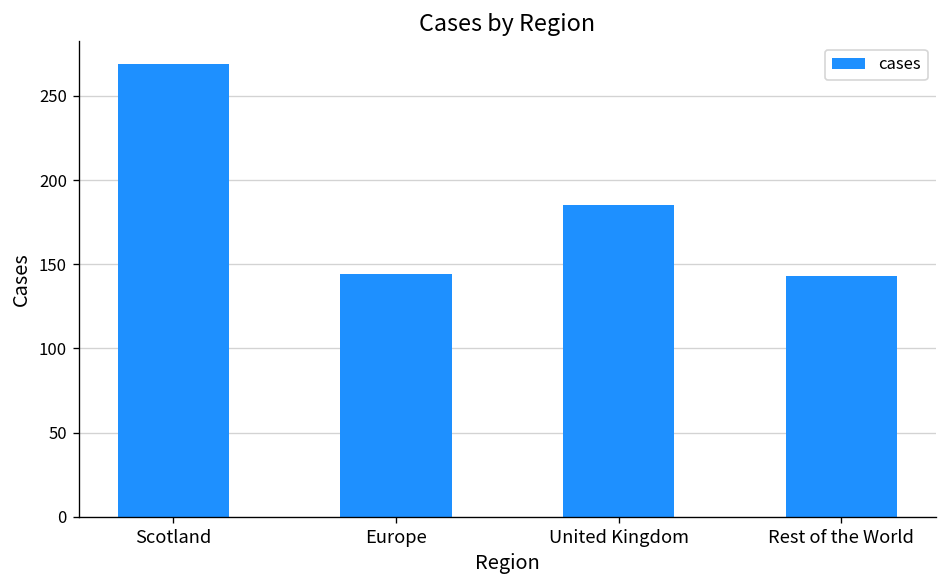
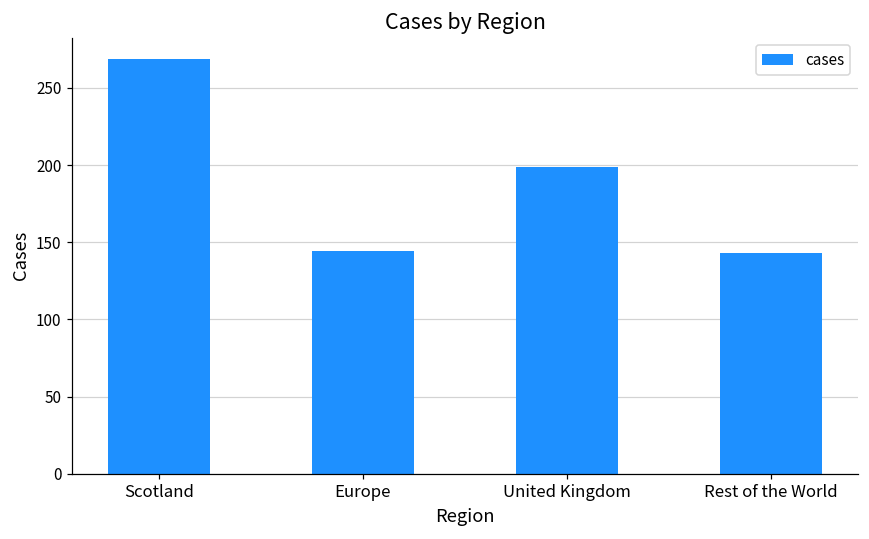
United Kingdom: 185 -> 199
